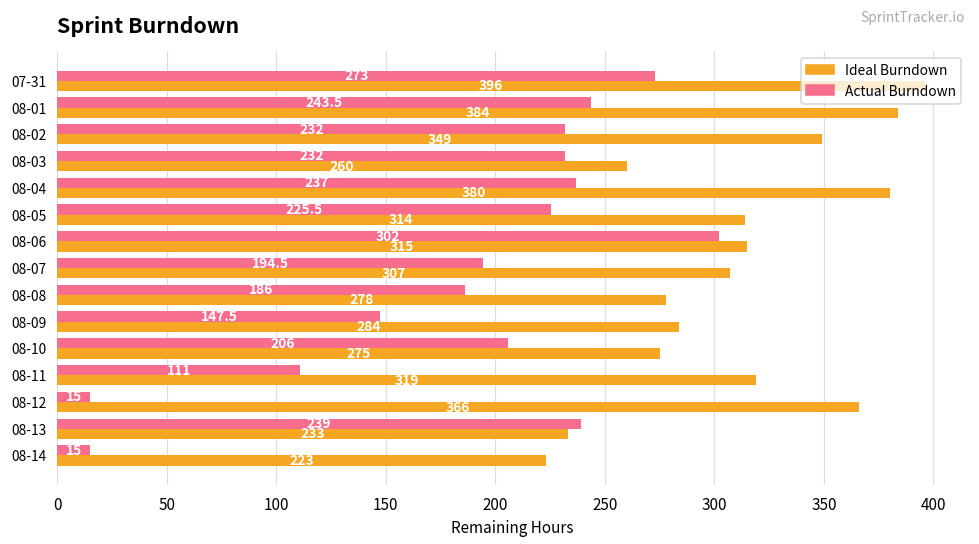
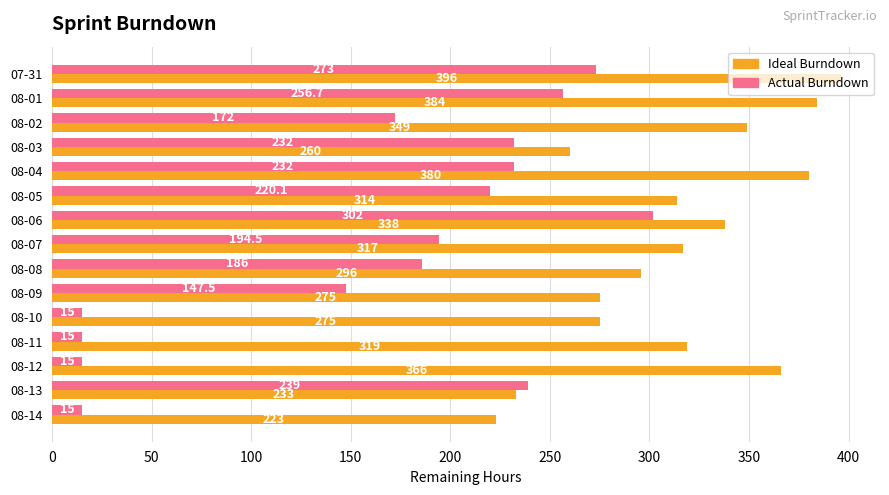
Actual Burndown, 08-01: 243.5 -> 256.7
Actual Burndown, 08-02: 232 -> 172
Actual Burndown, 08-04: 237 -> 232
Actual Burndown, 08-05: 225.5 -> 220.1
Ideal Burndown, 08-06: 315 -> 338
Ideal Burndown, 08-07: 307 -> 317
Ideal Burndown, 08-08: 278 -> 296
Ideal Burndown, 08-09: 284 -> 275
Actual Burndown, 08-10: 206 -> 15
Actual Burndown, 08-11: 111 -> 15
